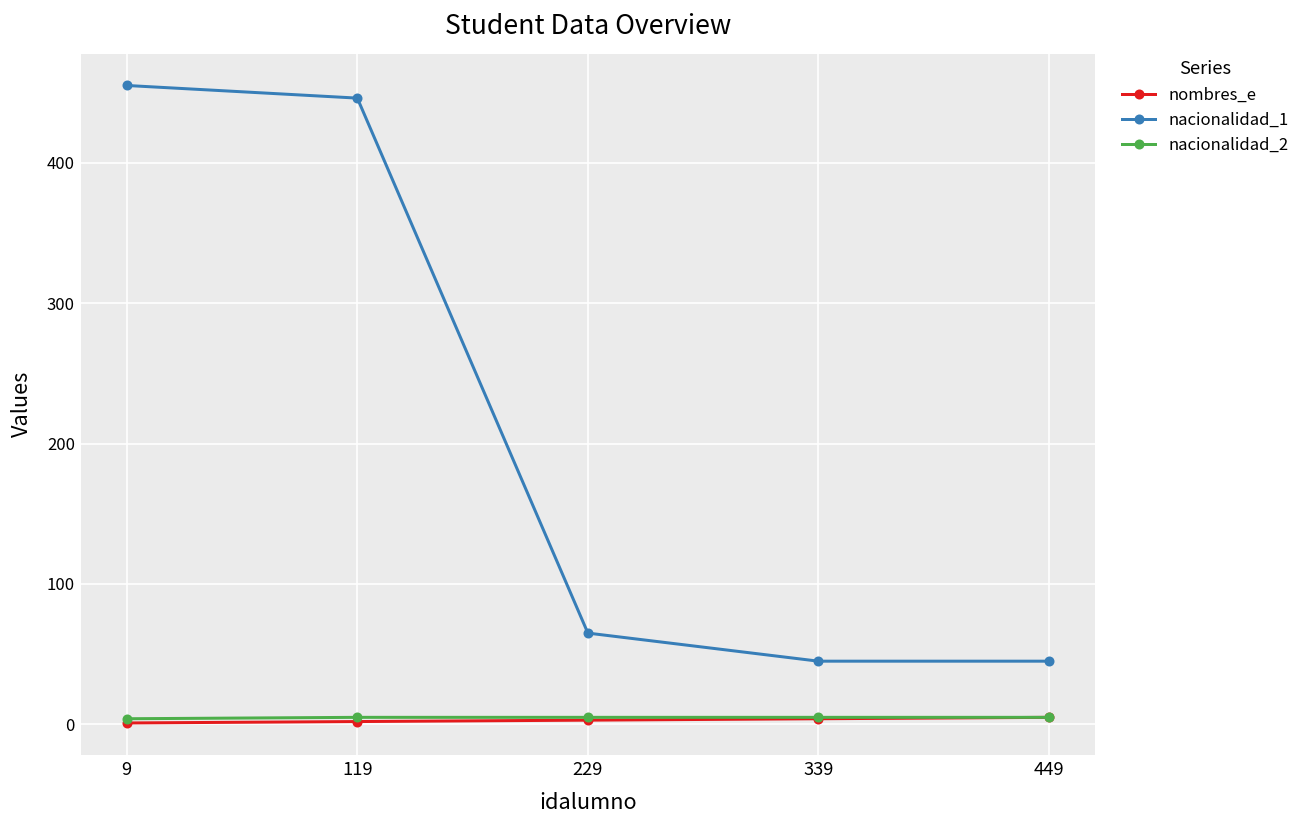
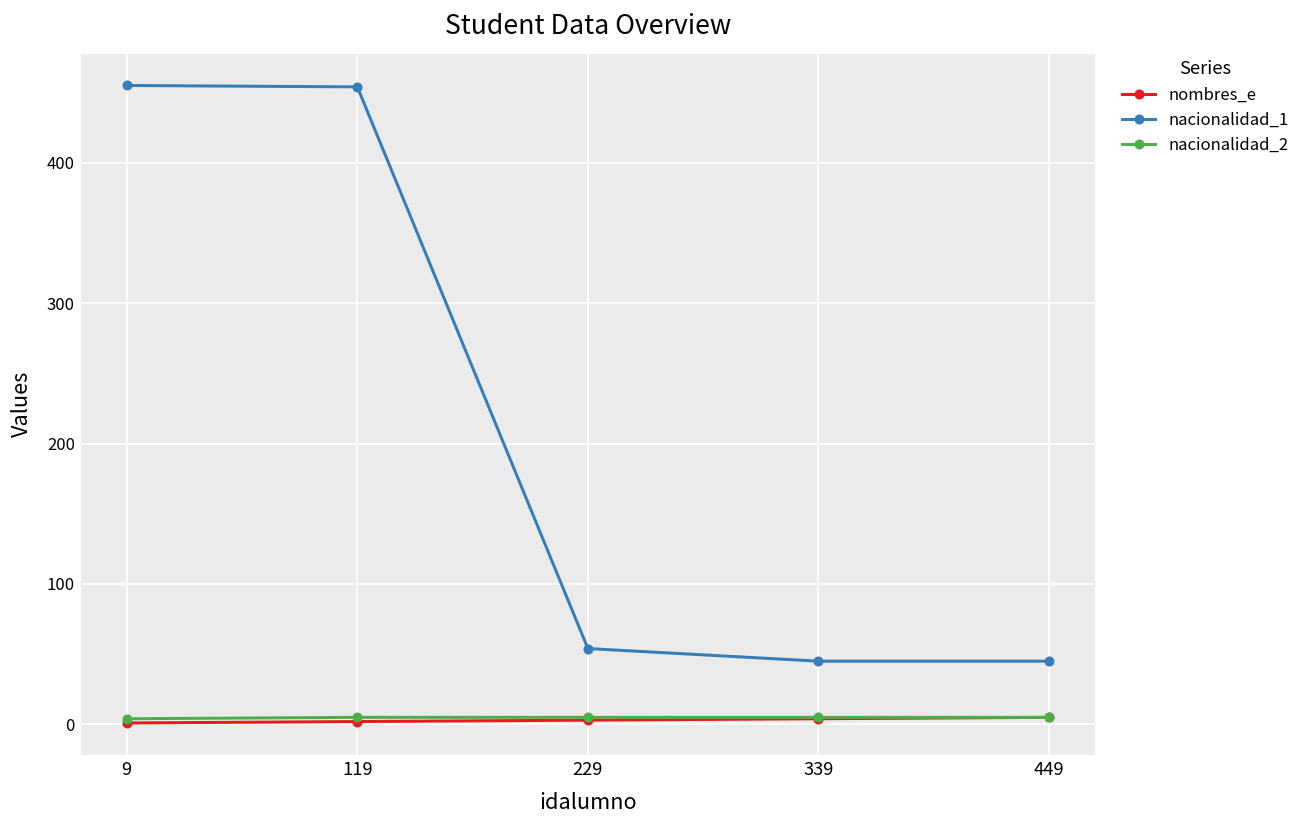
nacionalidad_1, 119: 446 -> 454
nacionalidad_1, 229: 65 -> 54
